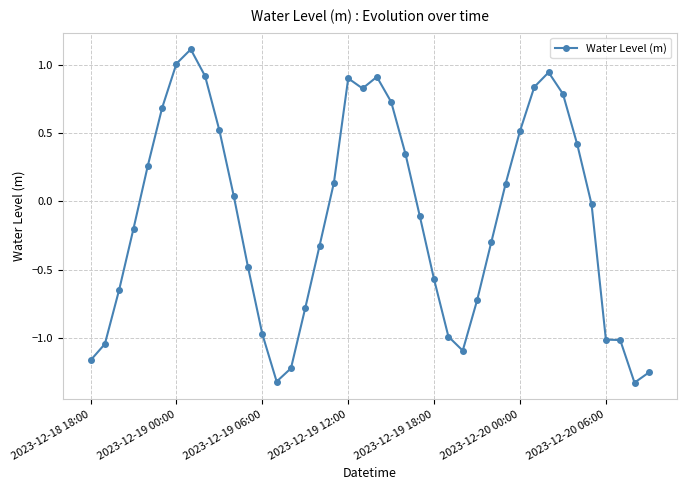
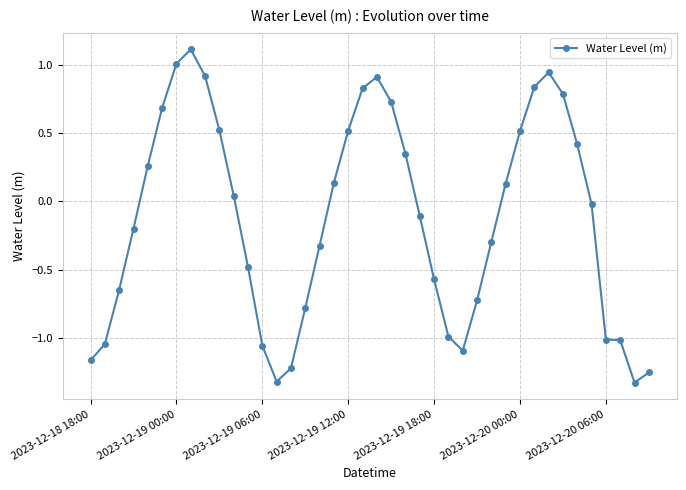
2023-12-19 06:00: -0.97 -> -1.06
2023-12-19 12:00: 0.90 -> 0.52
